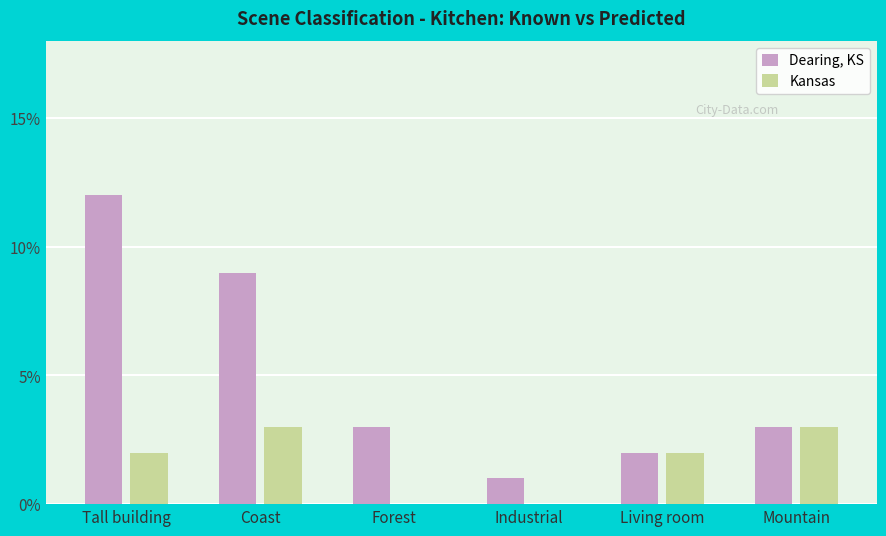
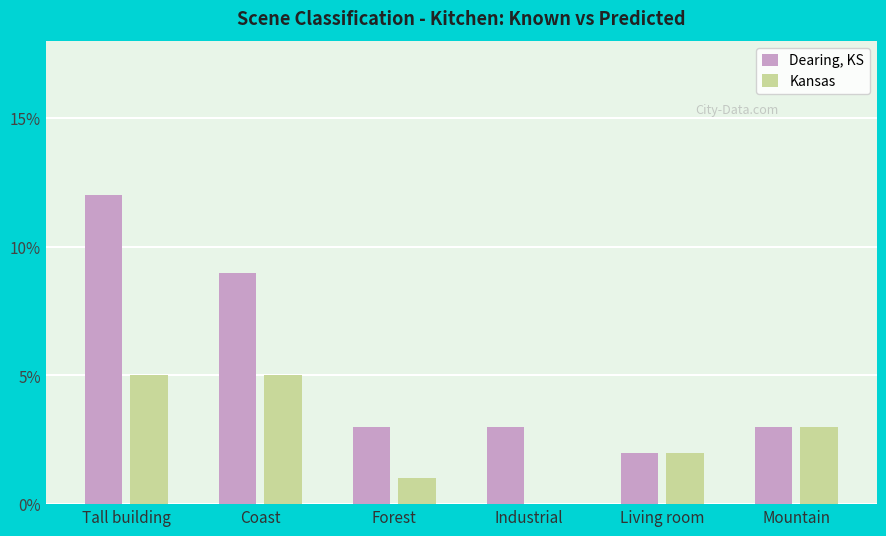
Kansas, Tall building: 2% -> 5%
Kansas, Coast: 3% -> 5%
Kansas, Forest: 0% -> 1%
Dearing, KS, Industrial: 1% -> 3%
